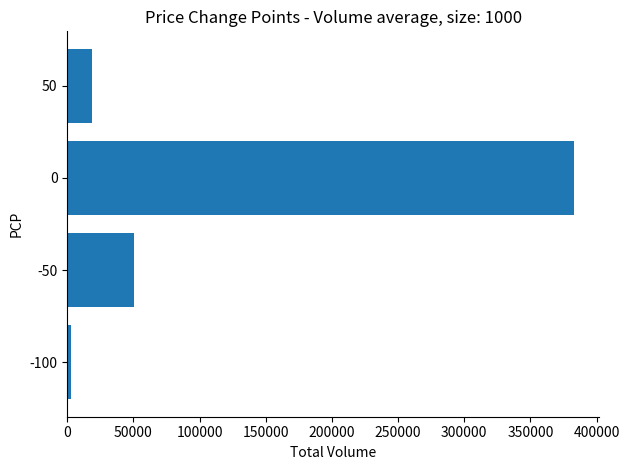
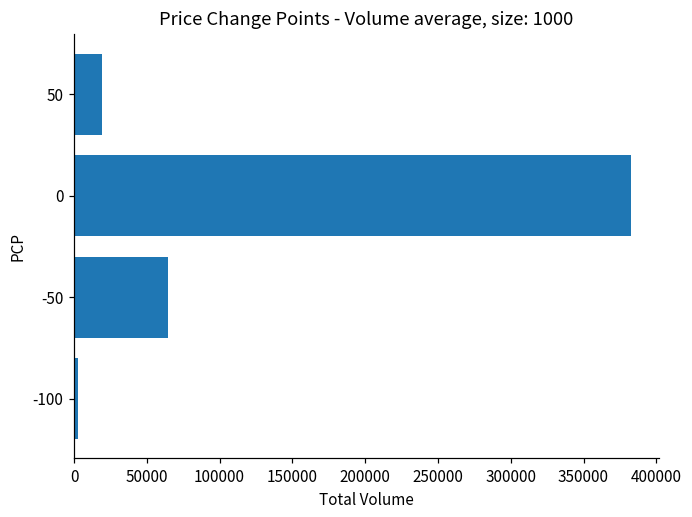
-50: 50000 -> 65000
